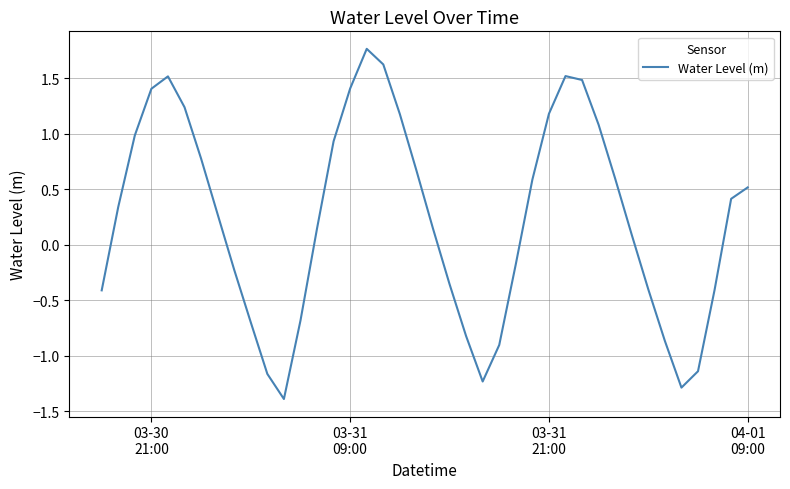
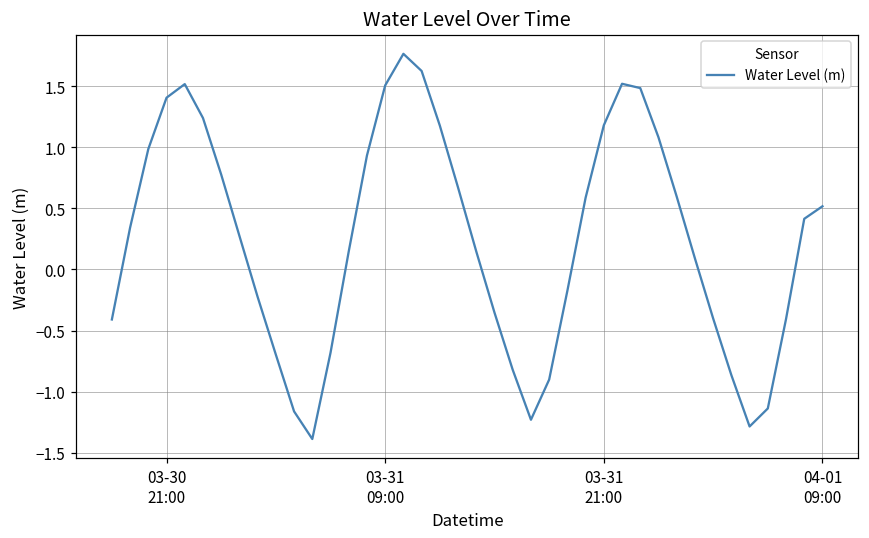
03-31 09:00: 1.41 -> 1.51
